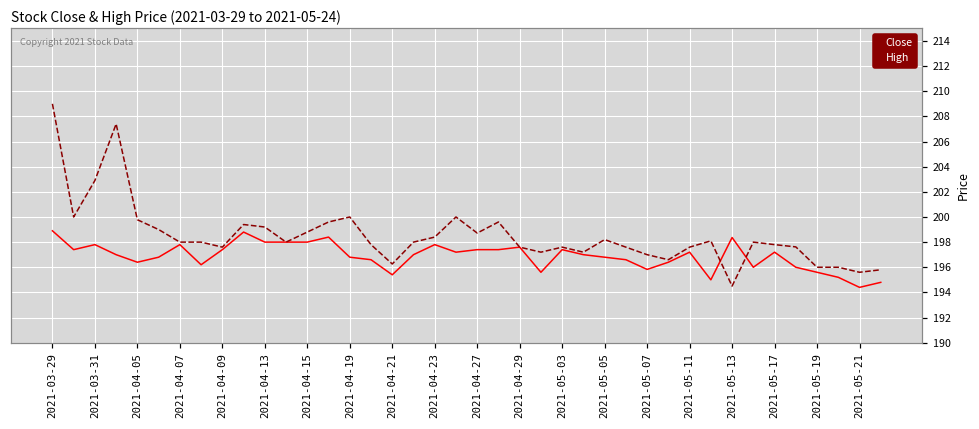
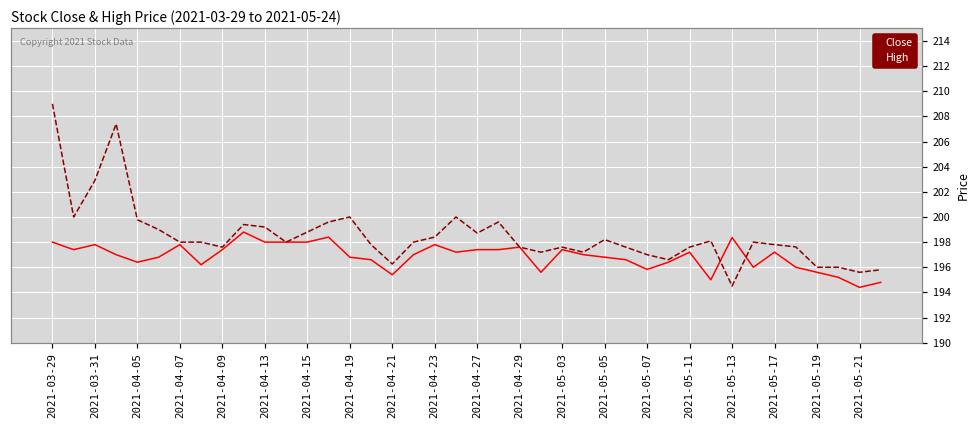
Close, 2021-03-29: 198.9 -> 198.0
